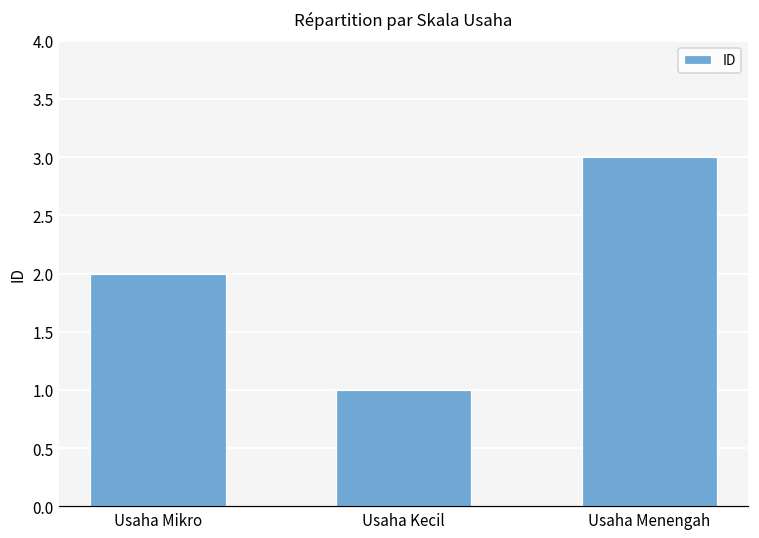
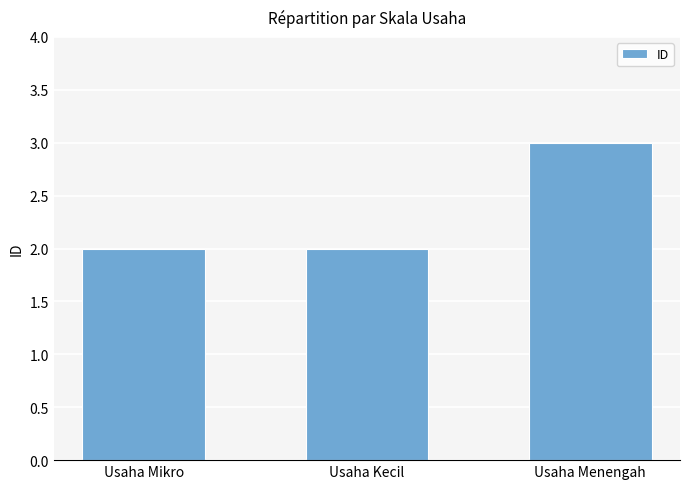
Usaha Kecil: 1 -> 2
